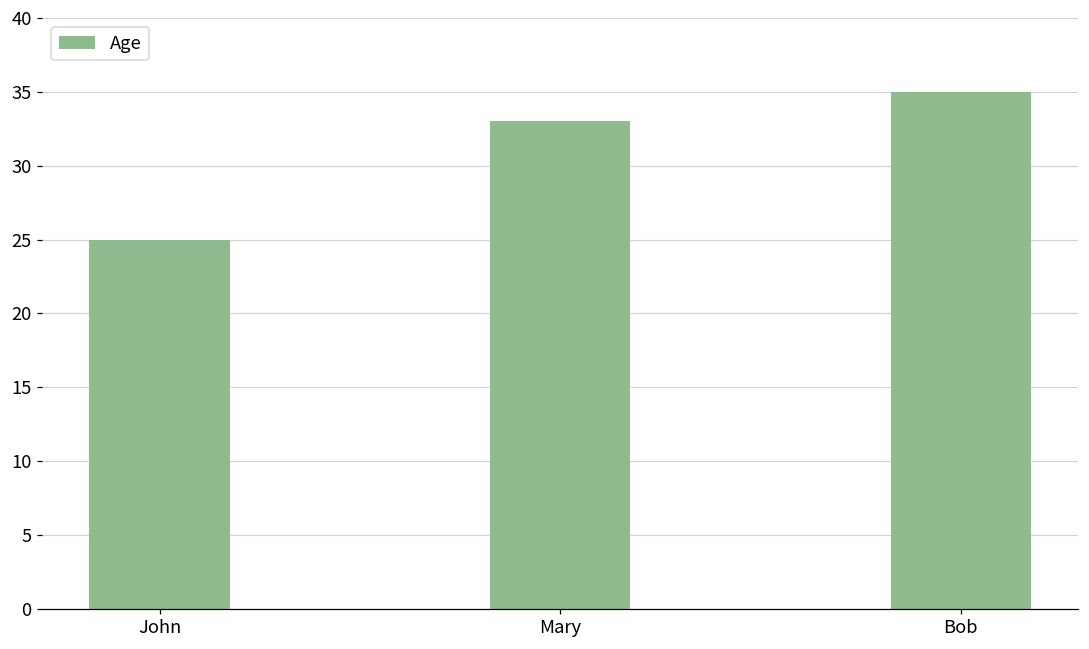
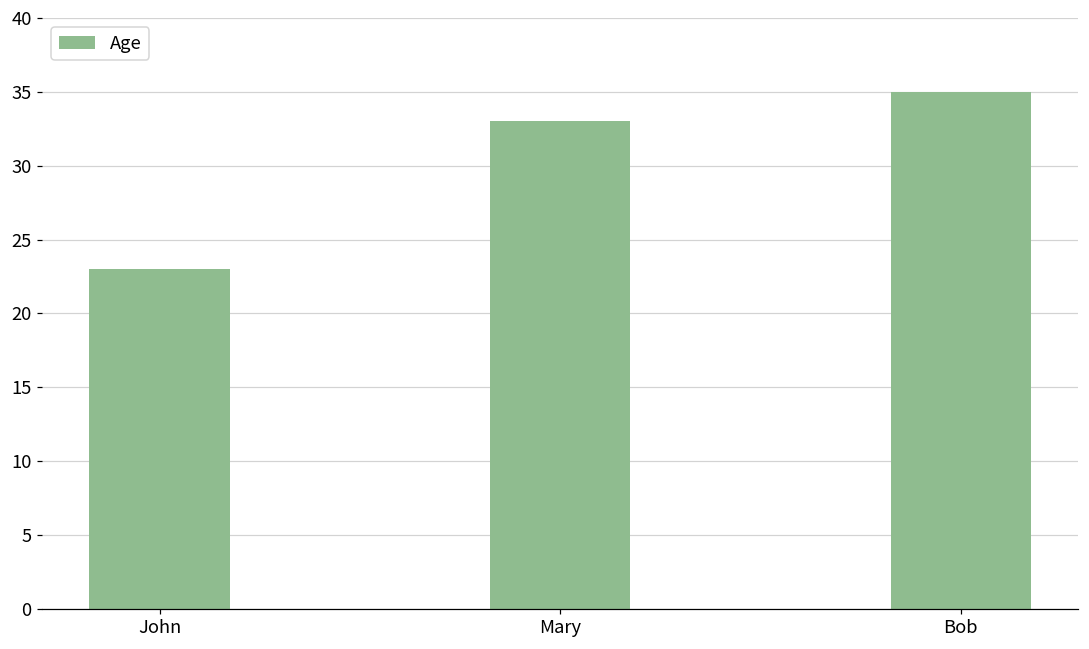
John: 25 -> 23
